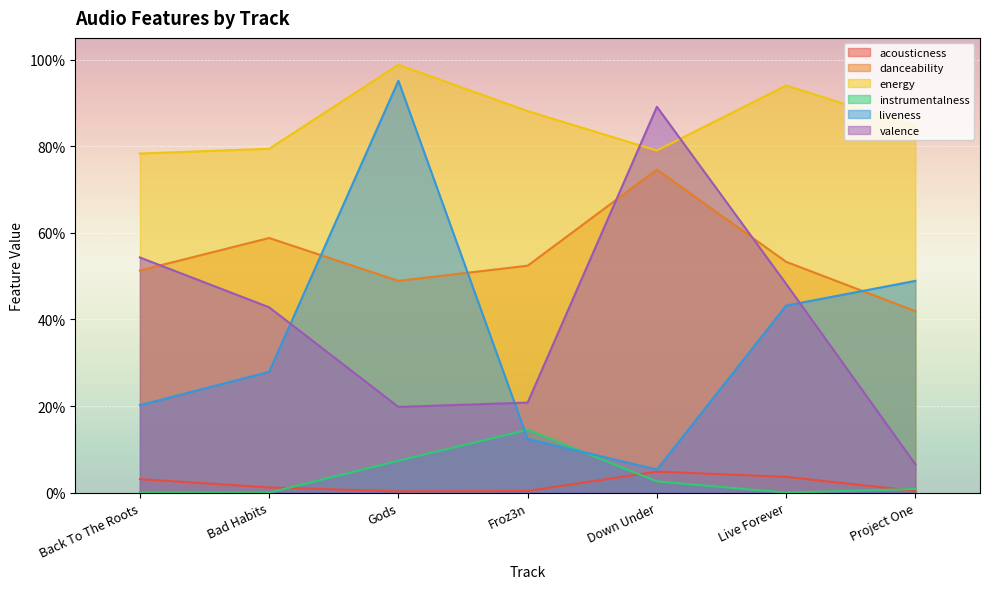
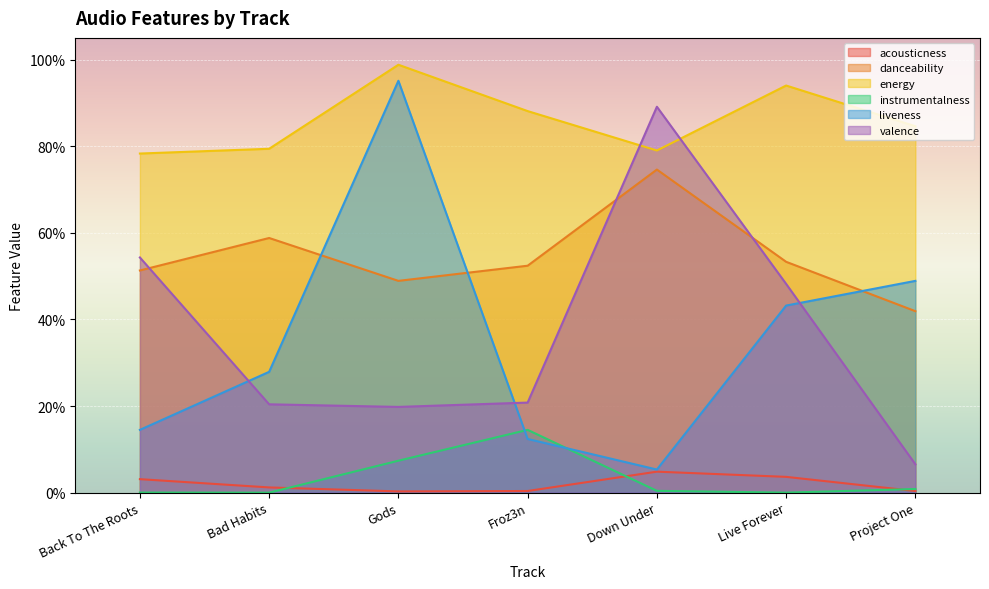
liveness, Back To The Roots: 20% -> 14%
valence, Bad Habits: 43% -> 20%
instrumentalness, Down Under: 3% -> 0%
